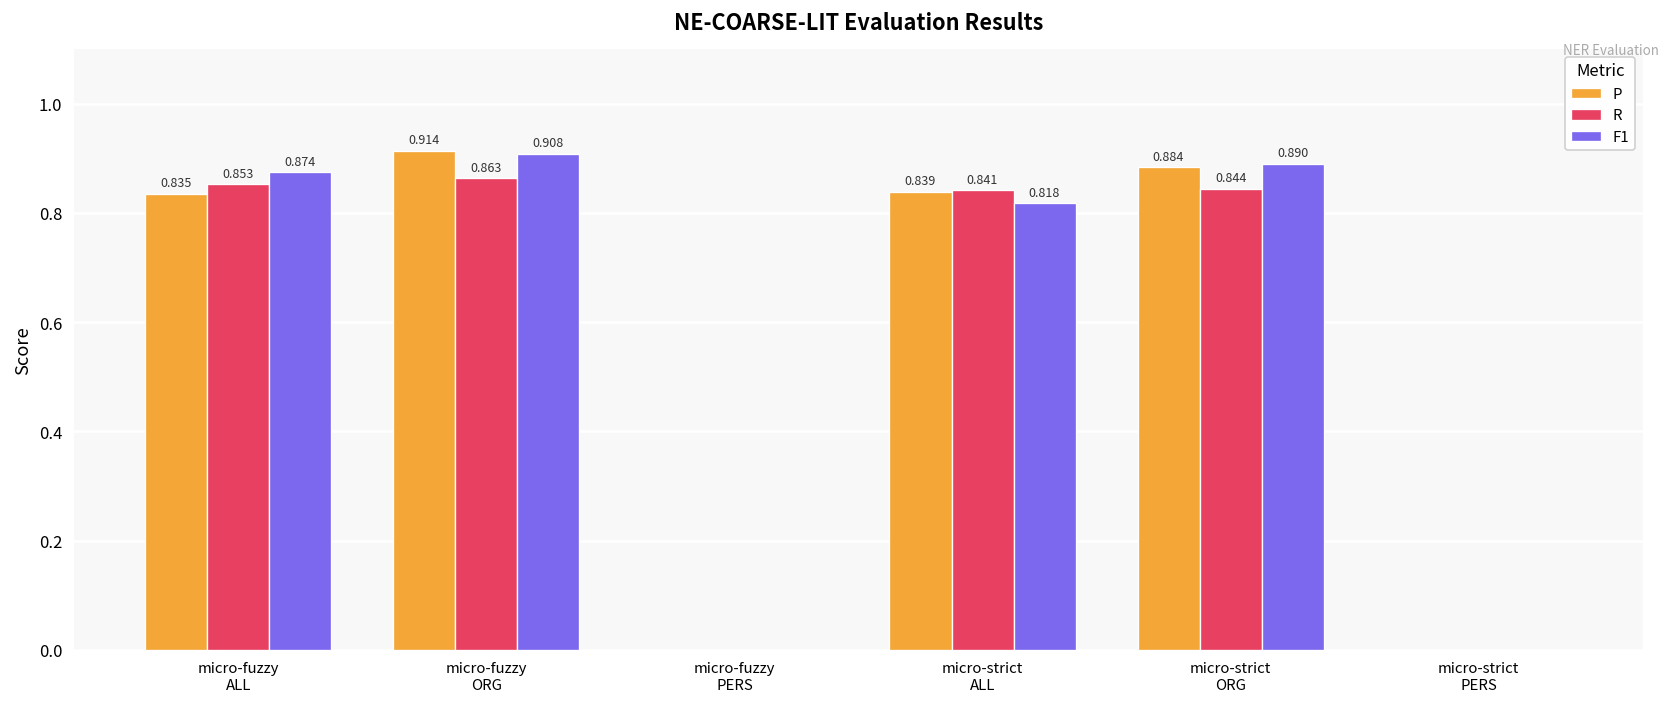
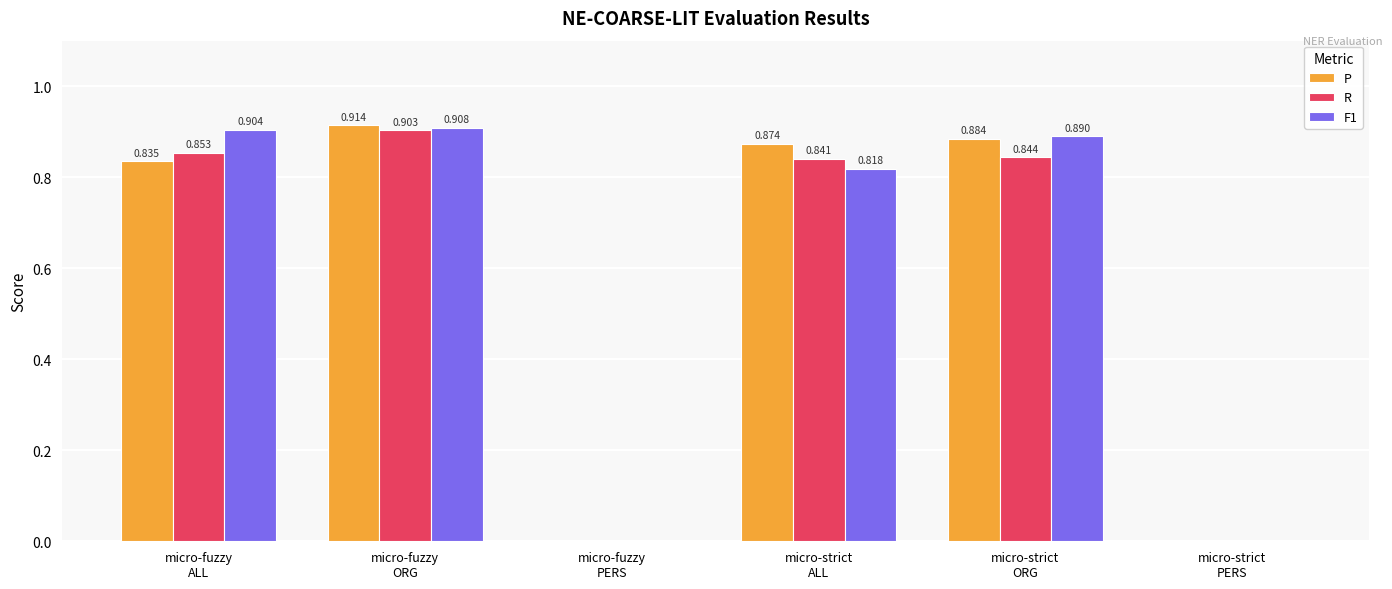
F1, micro-fuzzy ALL: 0.874 -> 0.904
R, micro-fuzzy ORG: 0.863 -> 0.903
P, micro-strict ALL: 0.839 -> 0.874
